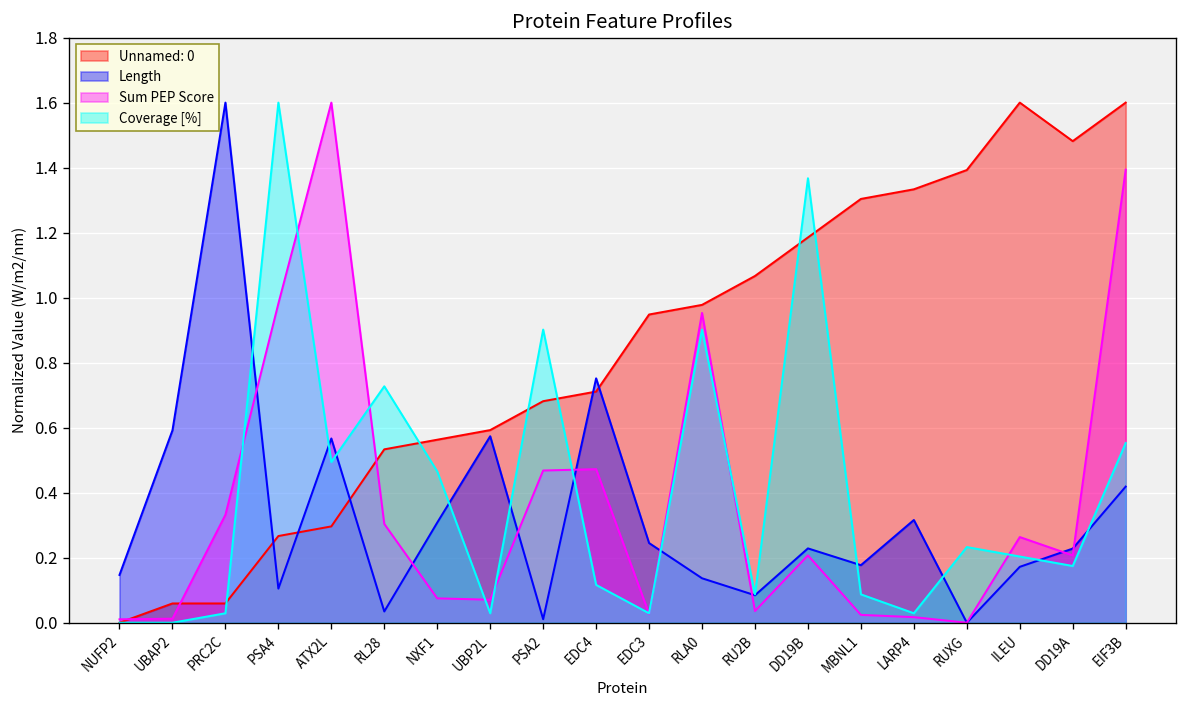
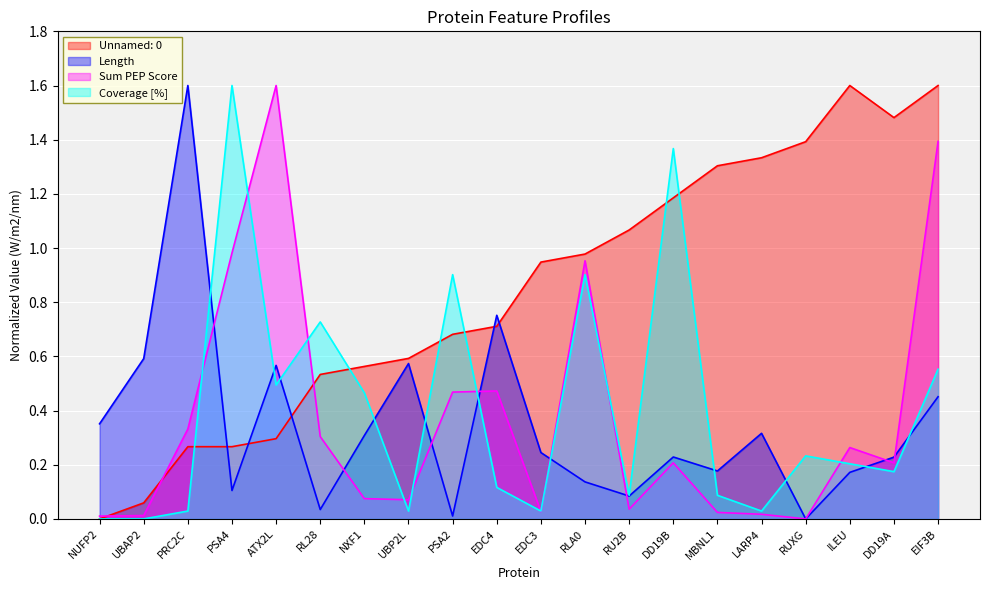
Length, NUFP2: 0.15 -> 0.35
Unnamed: 0, PRC2C: 0.06 -> 0.27
Length, EIF3B: 0.42 -> 0.45
